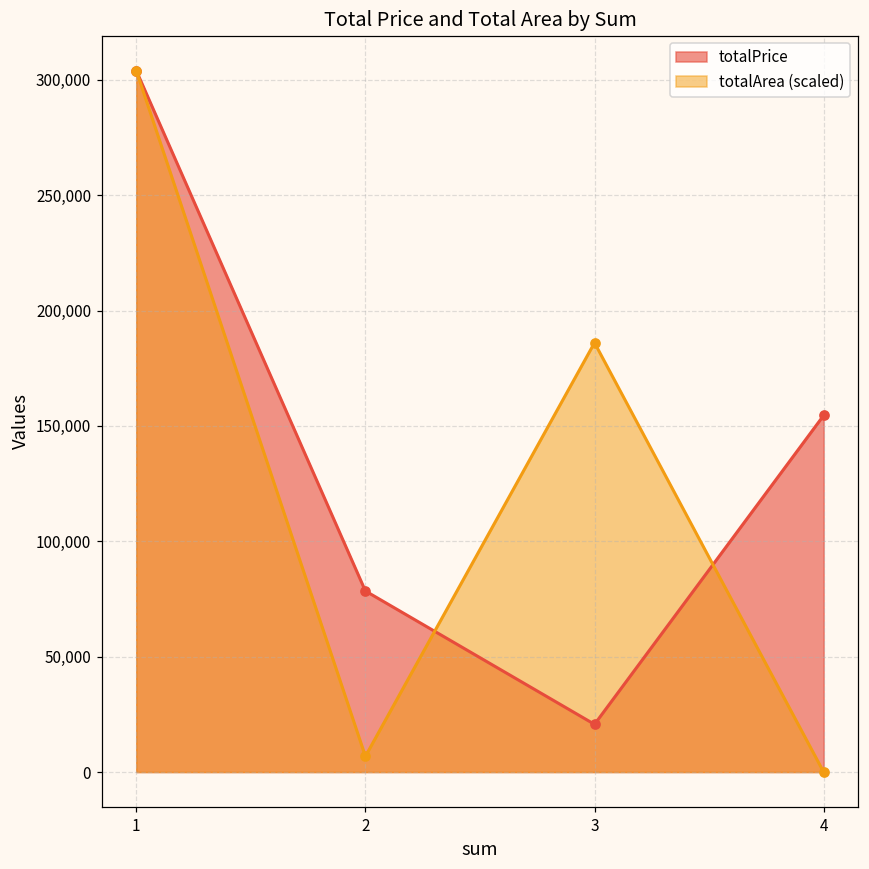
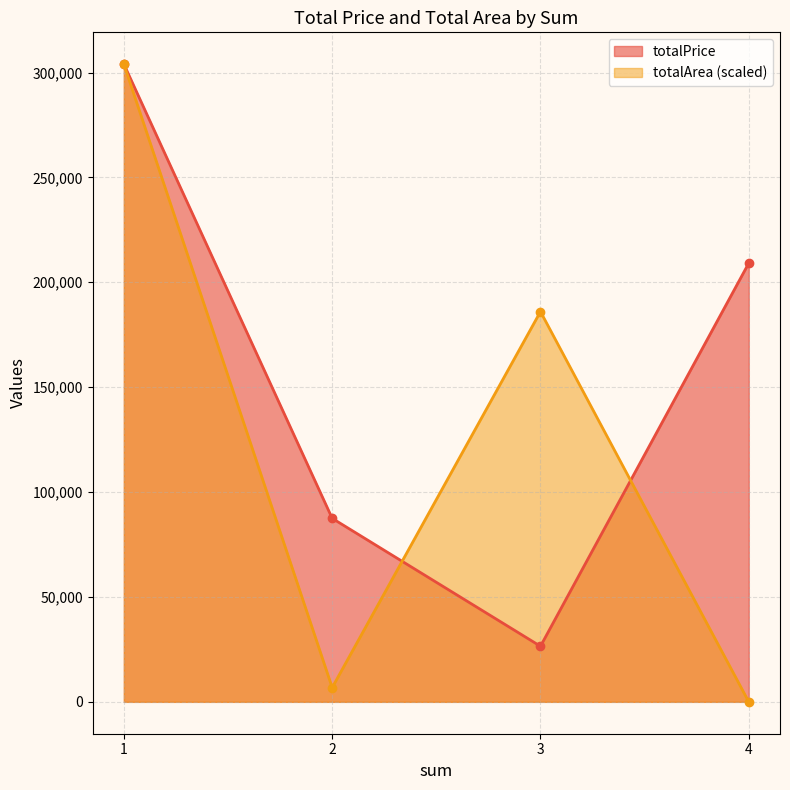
totalPrice, 2: 78,000 -> 87,000
totalPrice, 3: 21,000 -> 27,000
totalPrice, 4: 155,000 -> 209,000
